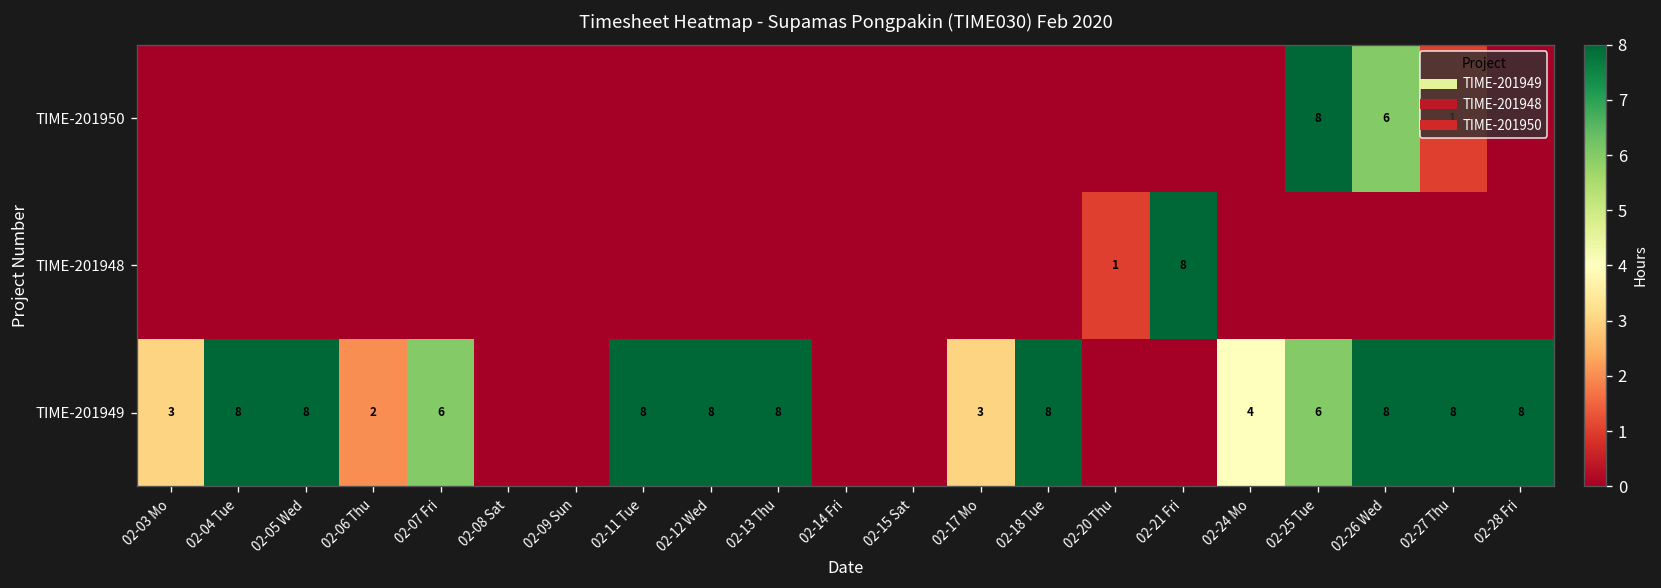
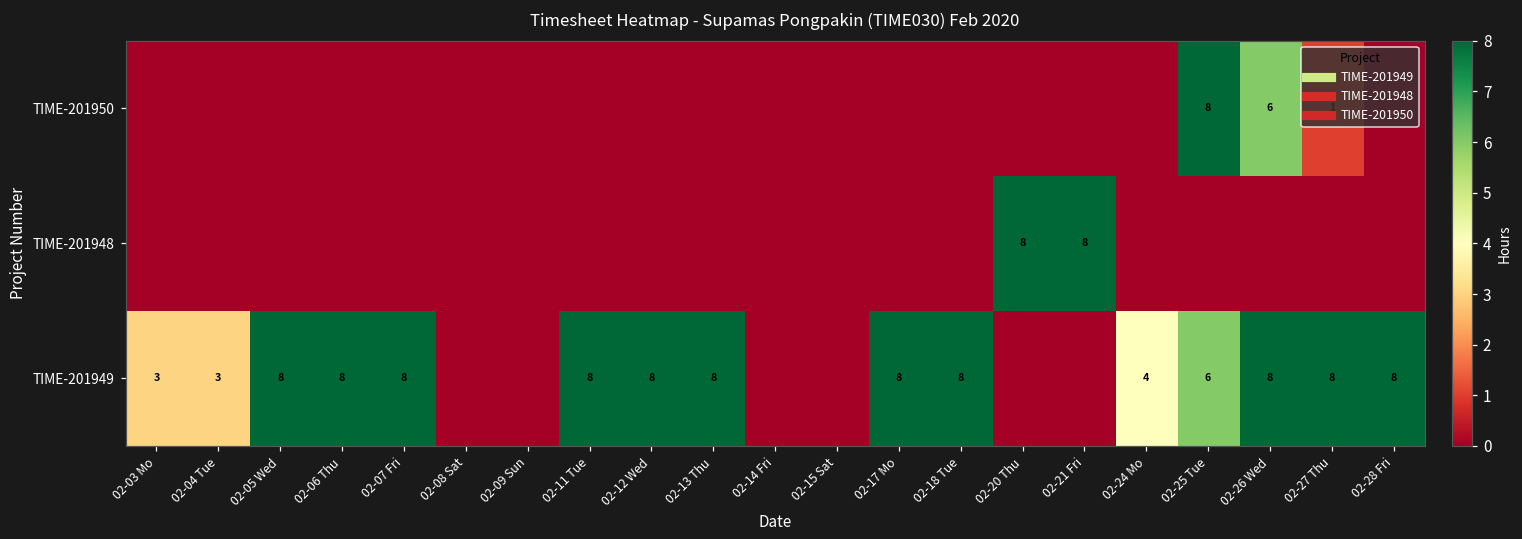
TIME-201948, 02-20 Thu: 1 -> 8
TIME-201949, 02-04 Tue: 8 -> 3
TIME-201949, 02-06 Thu: 2 -> 8
TIME-201949, 02-07 Fri: 6 -> 8
TIME-201949, 02-17 Mo: 3 -> 8
